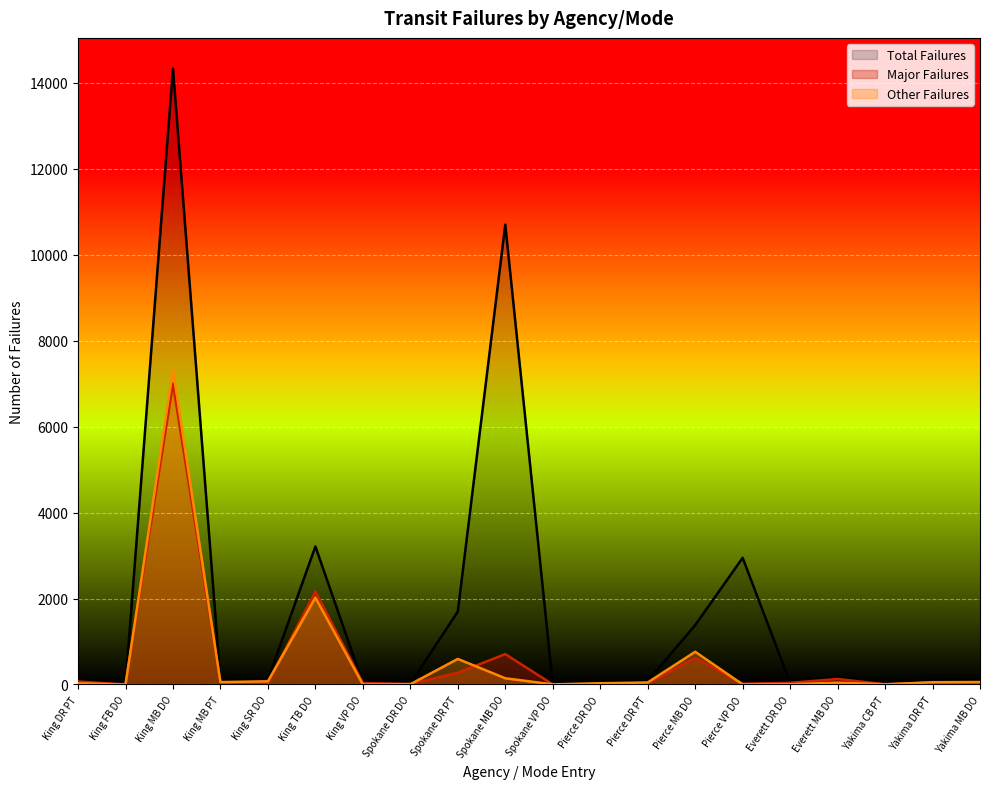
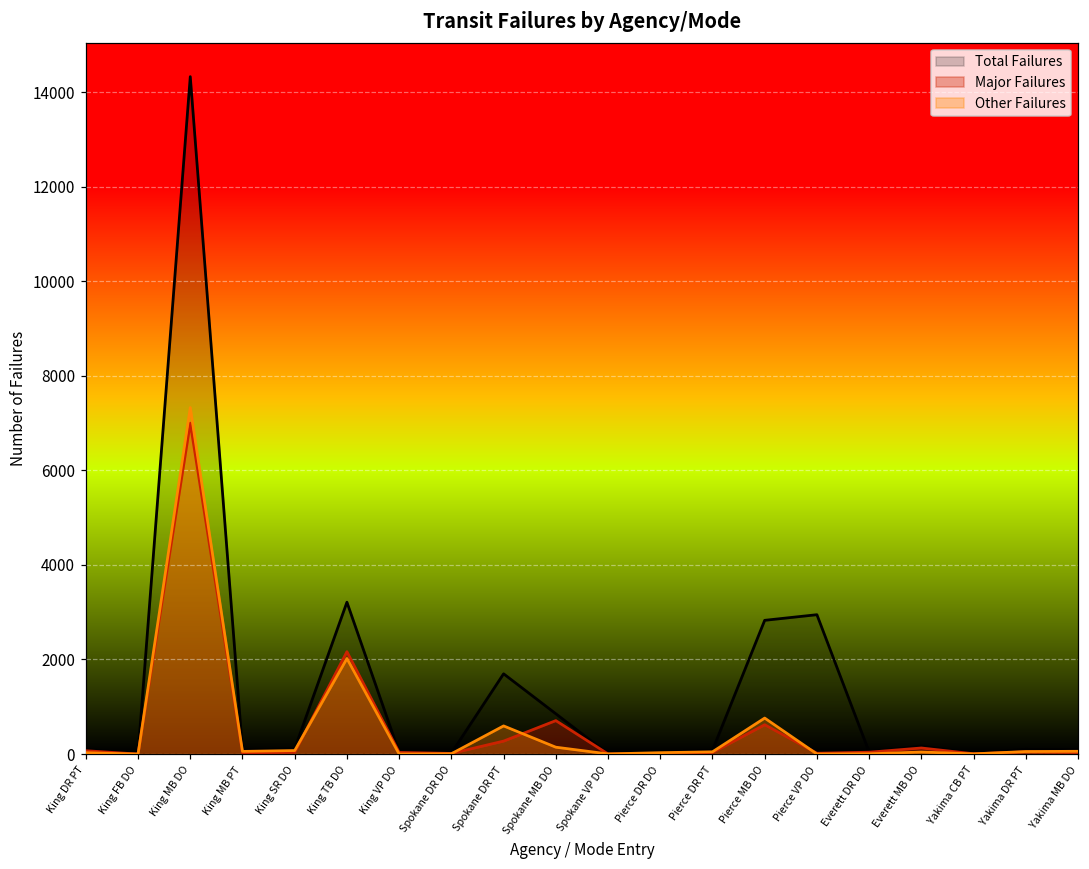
Total Failures, Spokane MB DO: 10700 -> 900
Total Failures, Pierce MB DO: 1400 -> 2800
